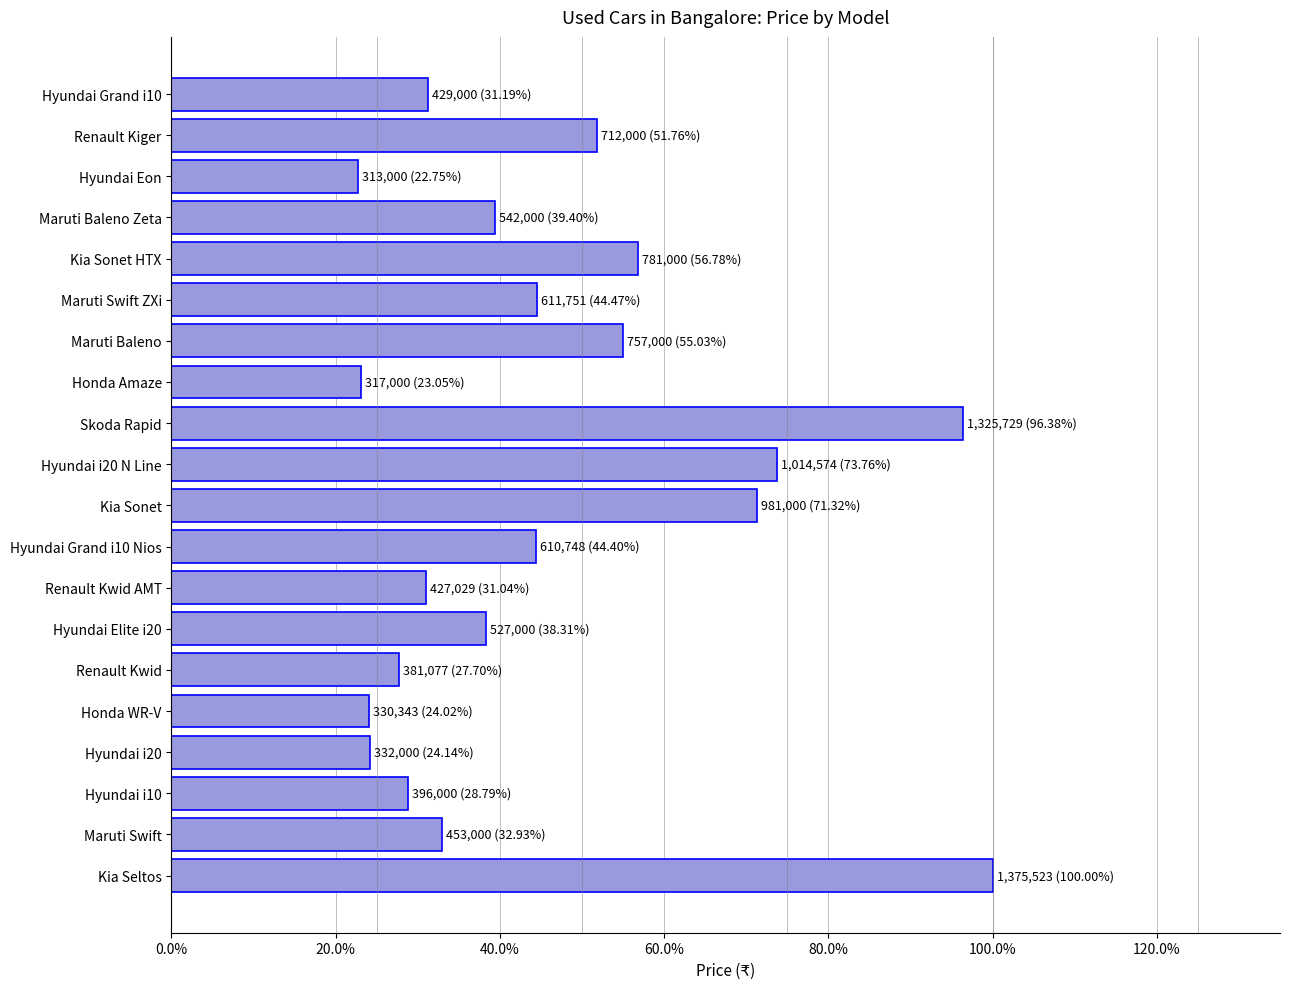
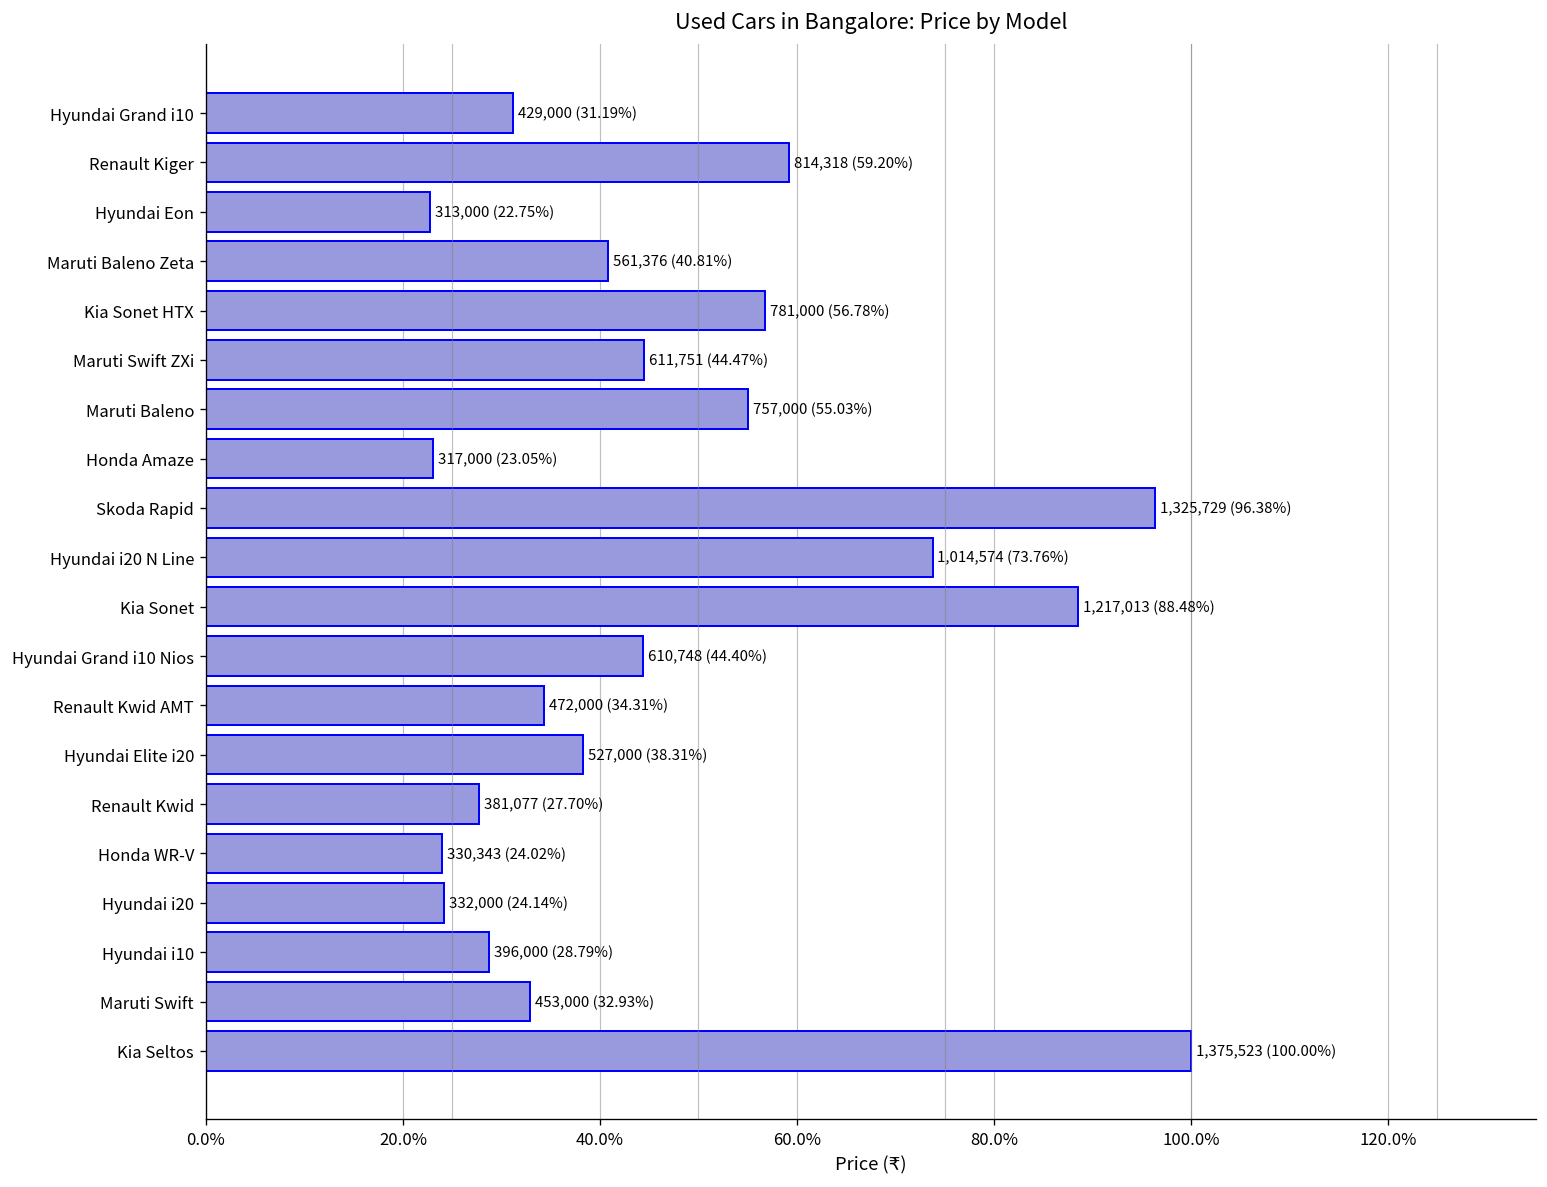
Renault Kiger: 712,000 (51.76%) -> 814,318 (59.20%)
Maruti Baleno Zeta: 542,000 (39.40%) -> 561,376 (40.81%)
Kia Sonet: 981,000 (71.32%) -> 1,217,013 (88.48%)
Renault Kwid AMT: 427,029 (31.04%) -> 472,000 (34.31%)
